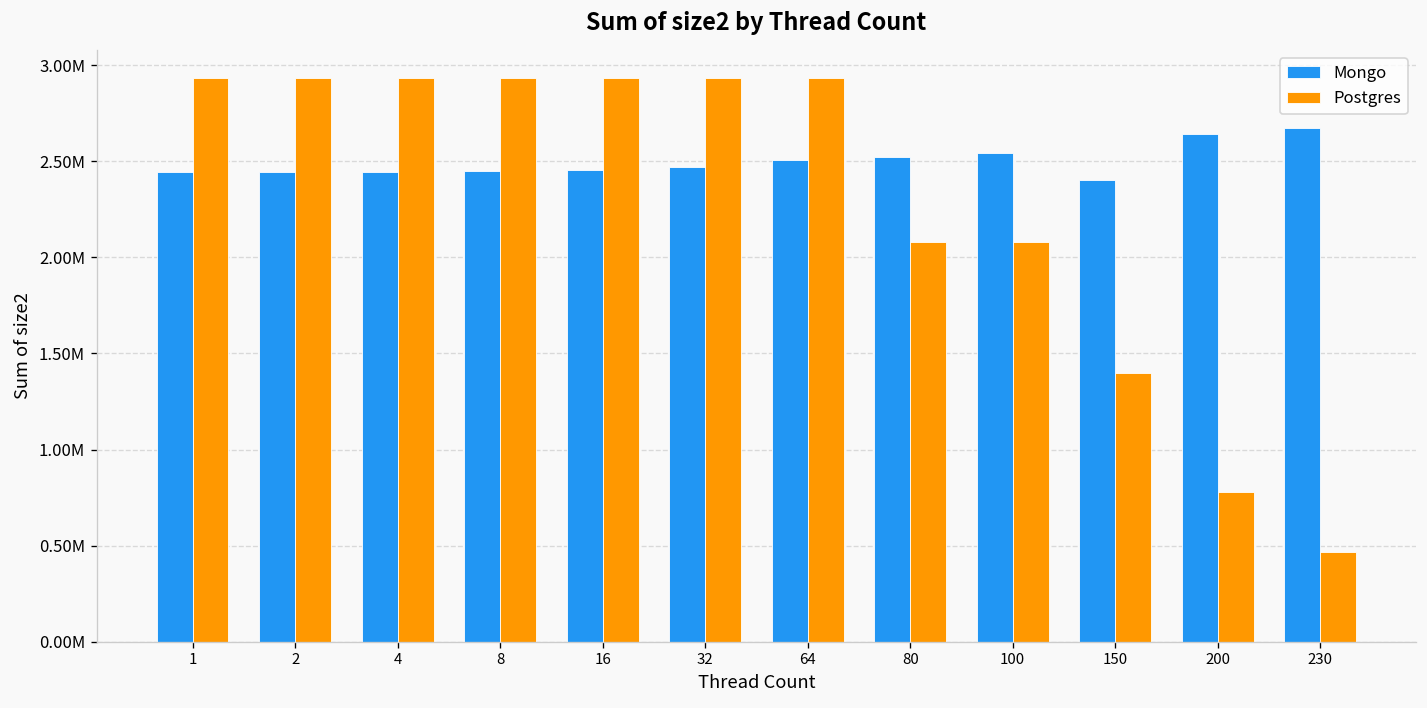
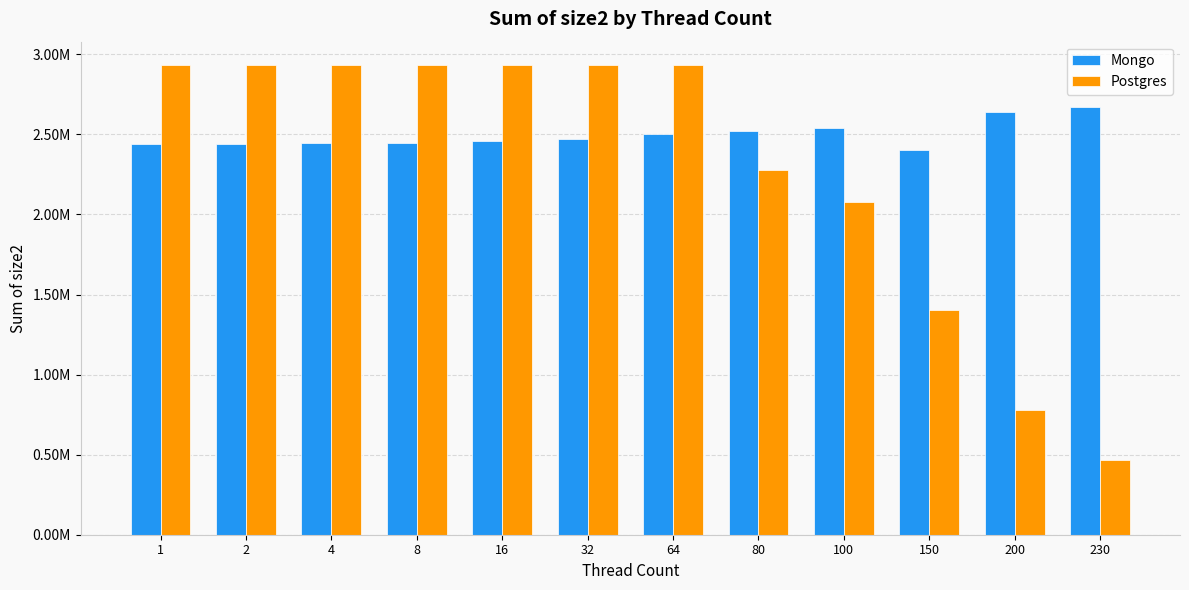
Postgres, 80: 2080000 -> 2280000
